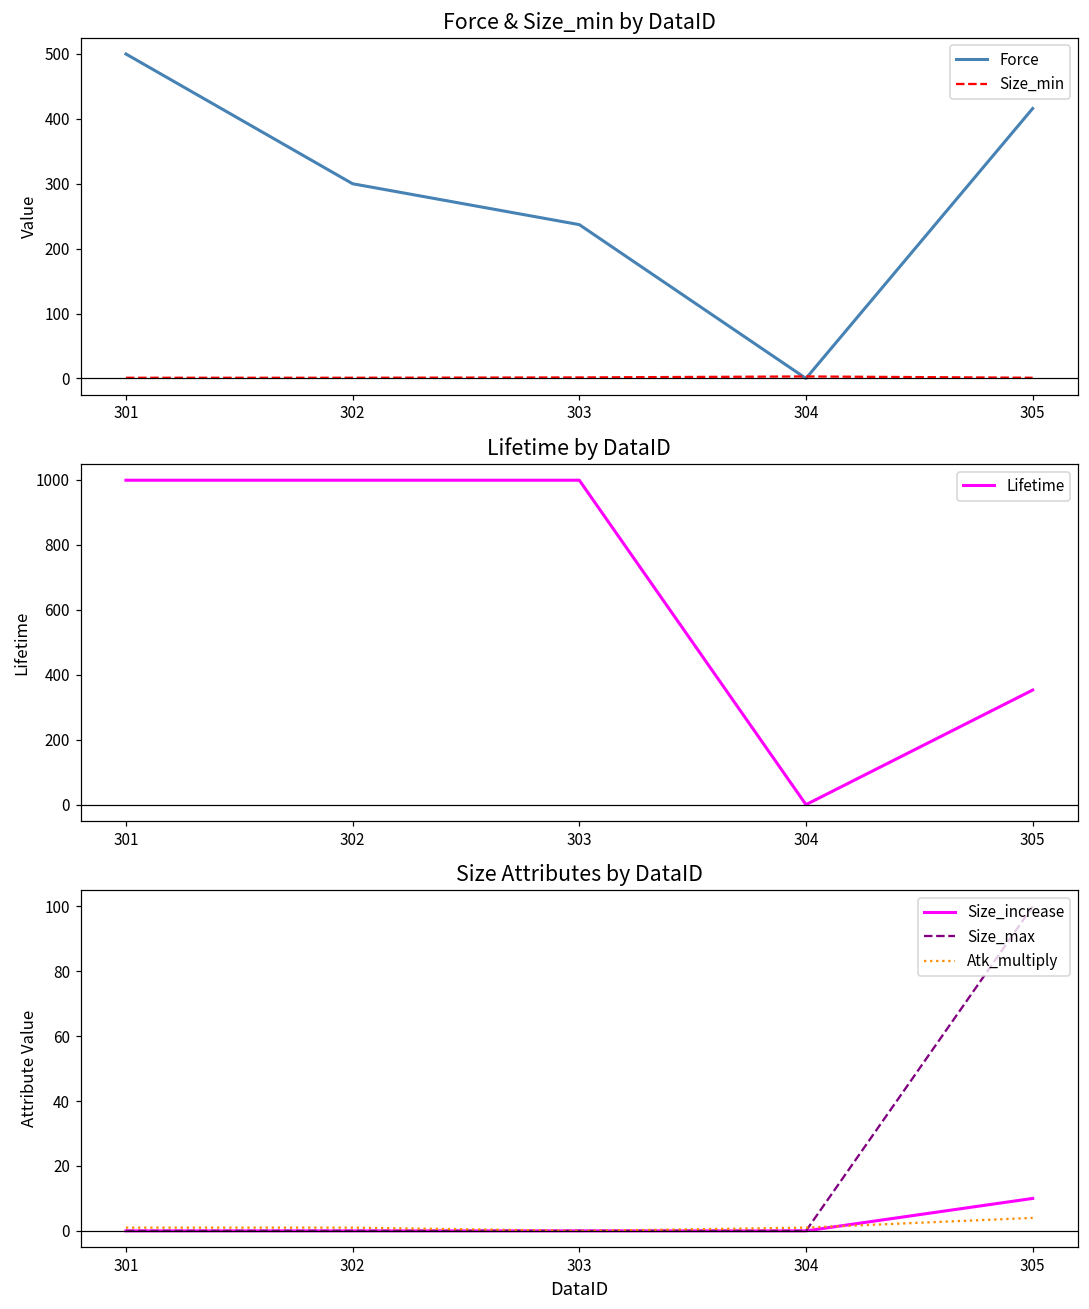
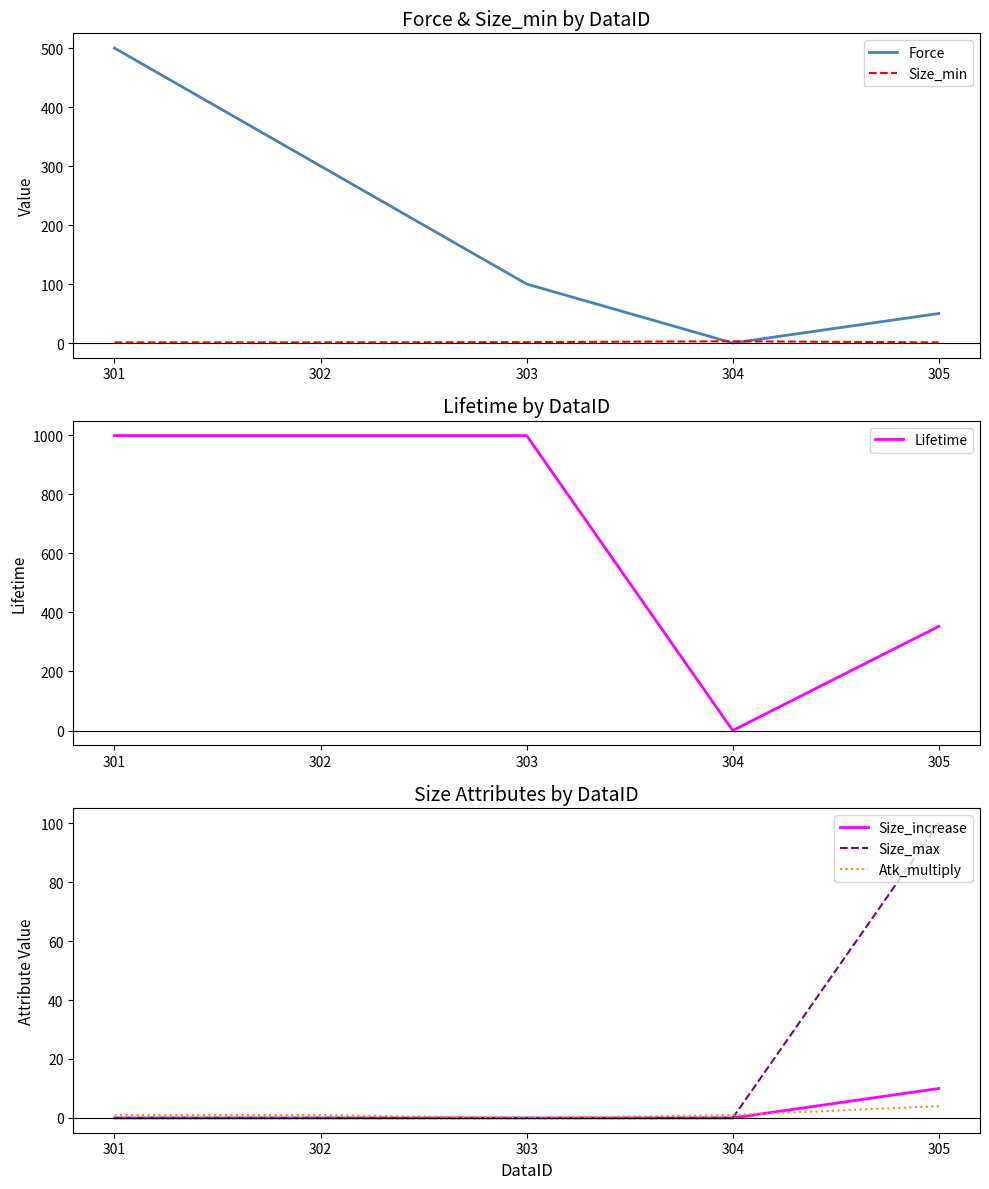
Force & Size_min by DataID, Force, 303: 240 -> 100
Force & Size_min by DataID, Force, 305: 420 -> 50
